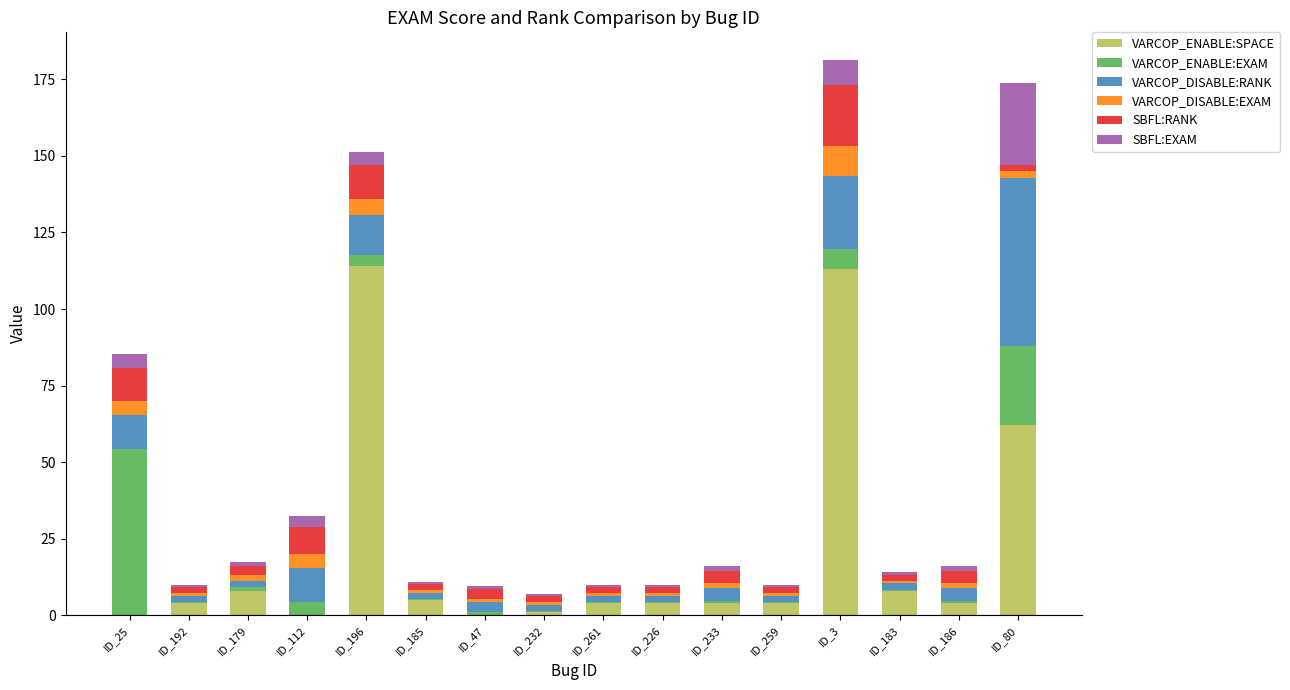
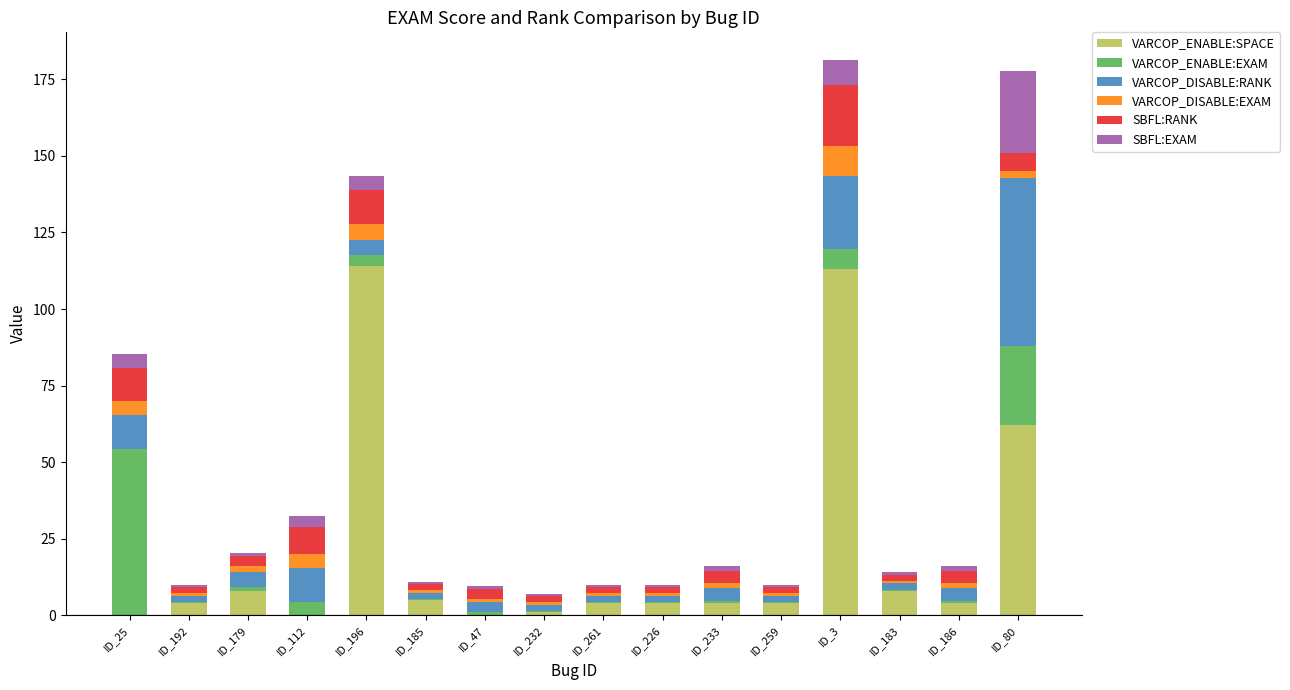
VARCOP_DISABLE:RANK, ID_179: 2 -> 5
VARCOP_DISABLE:RANK, ID_196: 13 -> 5
SBFL:RANK, ID_80: 2 -> 6
